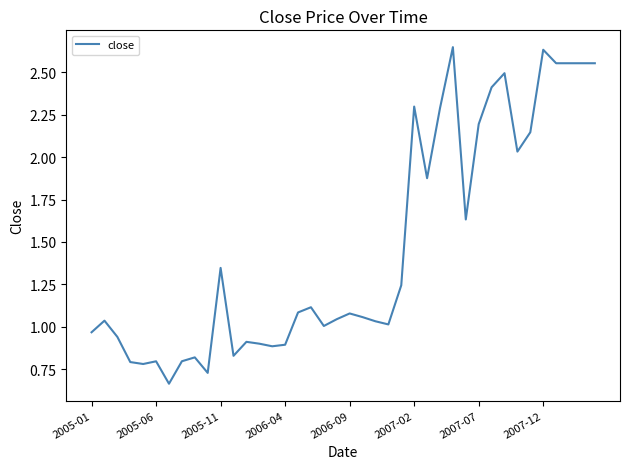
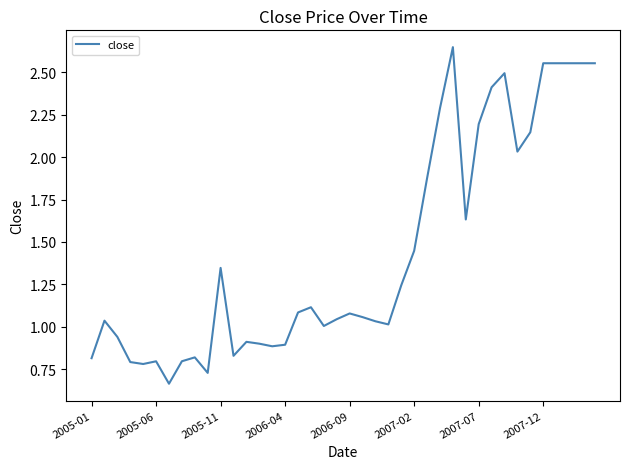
2005-01: 0.97 -> 0.82
2007-02: 2.30 -> 1.45
2007-12: 2.63 -> 2.55
